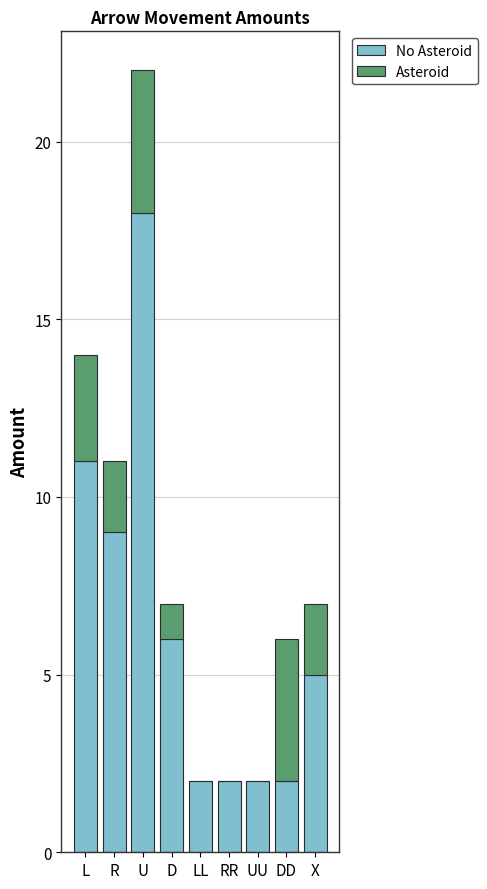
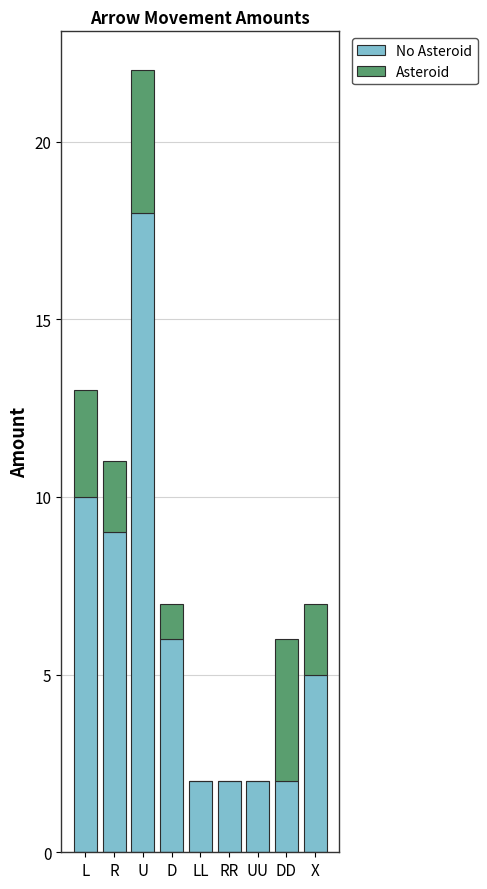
No Asteroid, L: 11 -> 10
